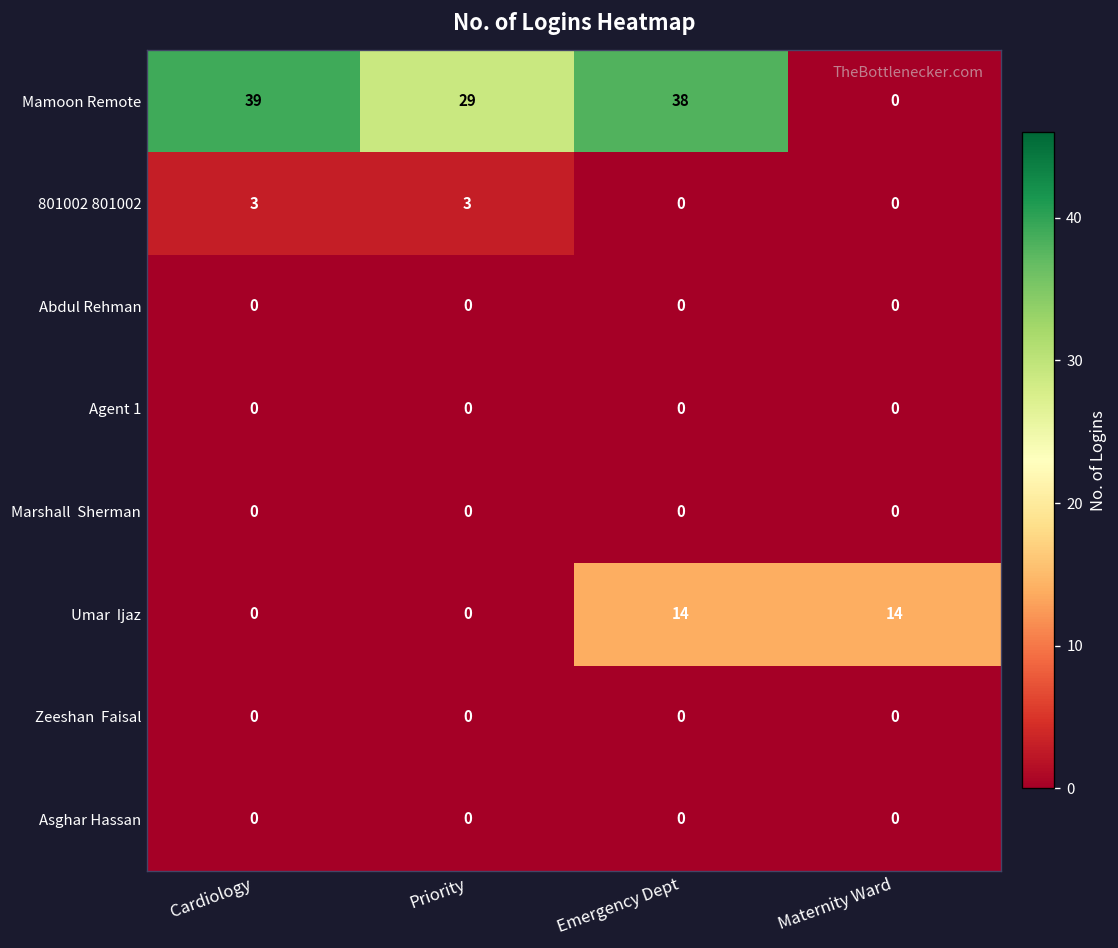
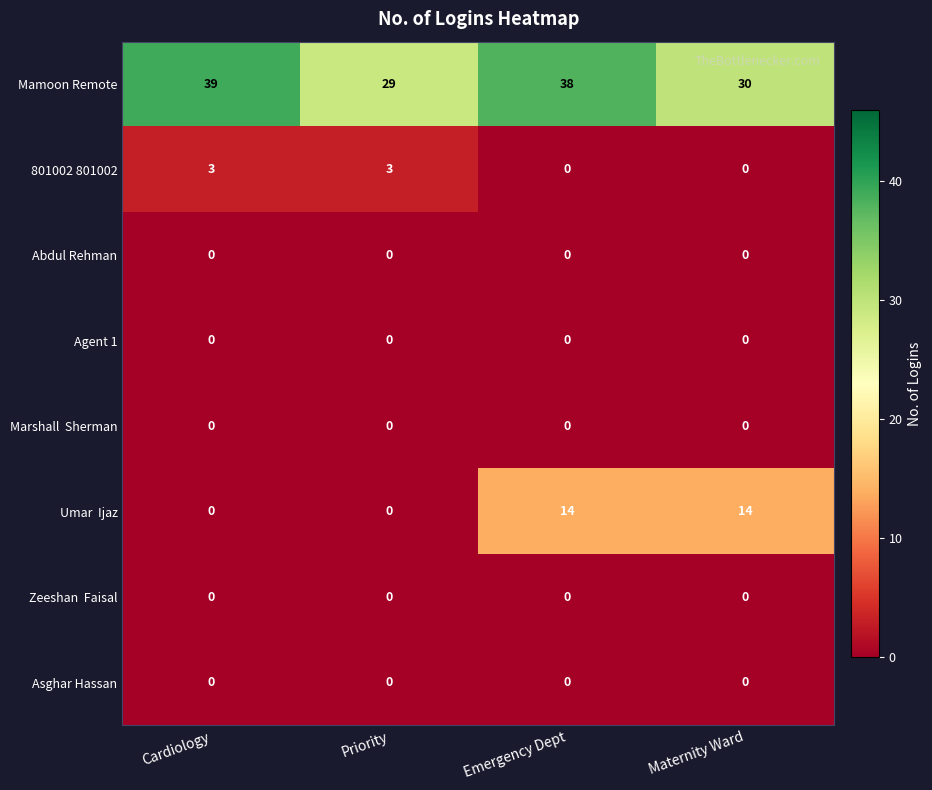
Mamoon Remote, Maternity Ward: 0 -> 30
